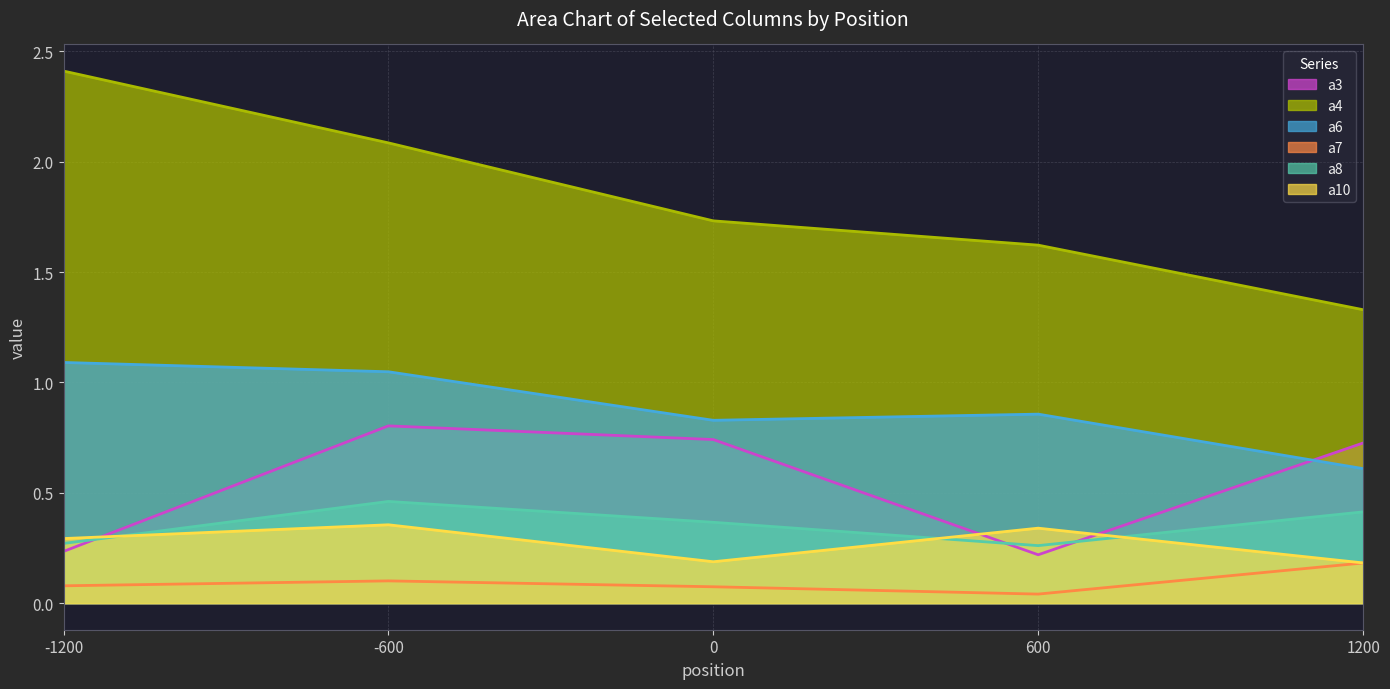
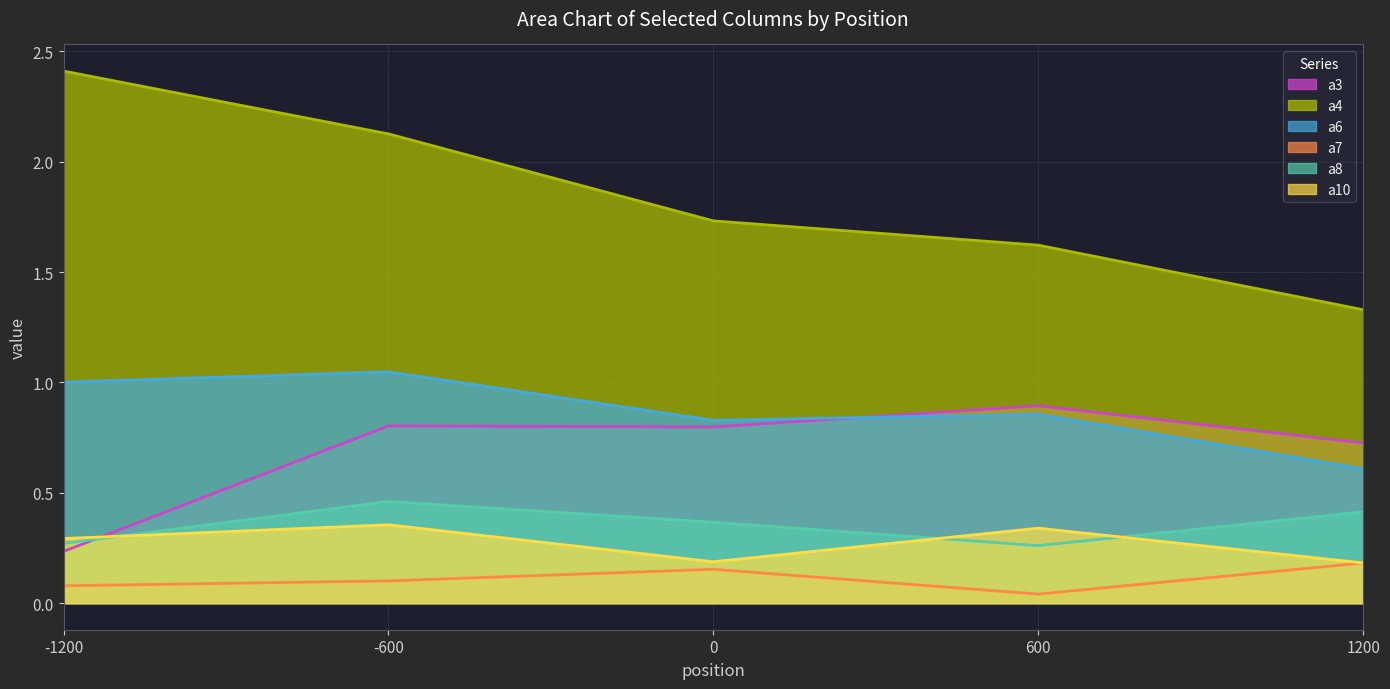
a6, -1200: 1.09 -> 1.00
a4, -600: 2.09 -> 2.13
a3, 0: 0.74 -> 0.80
a7, 0: 0.07 -> 0.15
a3, 600: 0.22 -> 0.89
